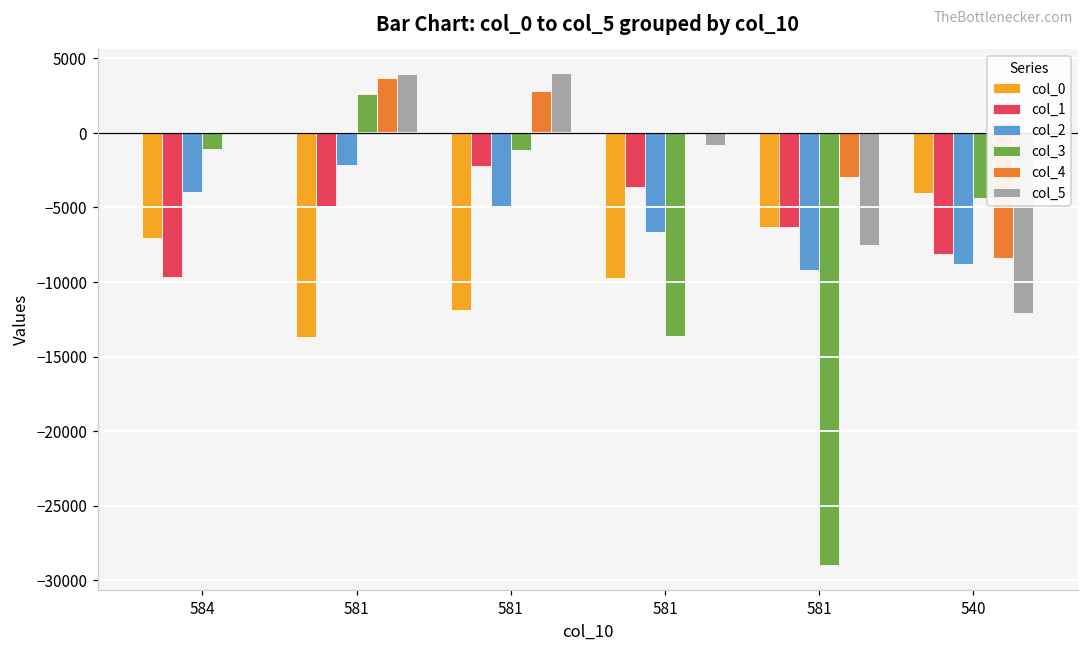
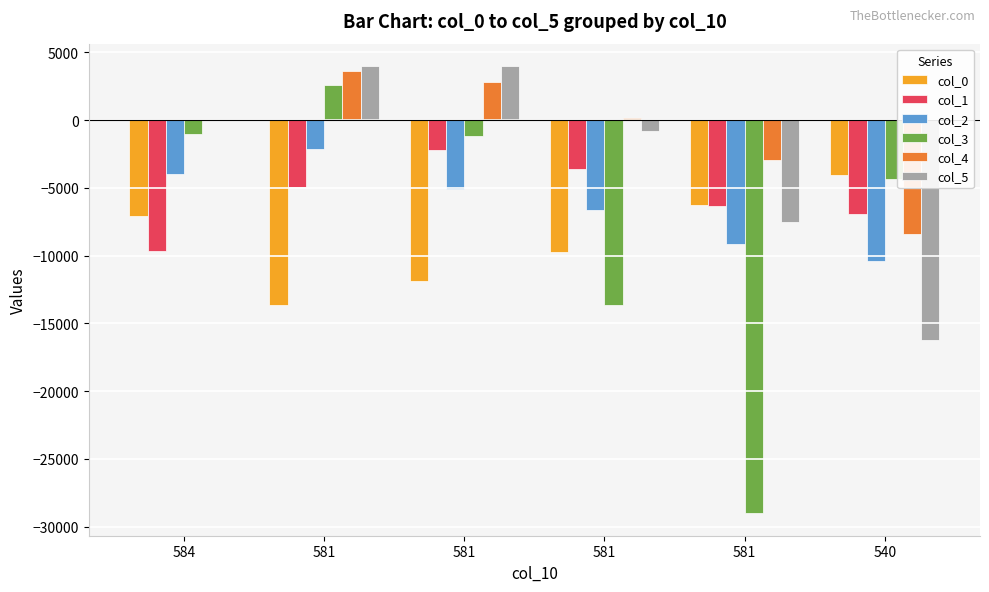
col_1, 540: -8100 -> -6900
col_2, 540: -8800 -> -10400
col_5, 540: -12100 -> -16200
